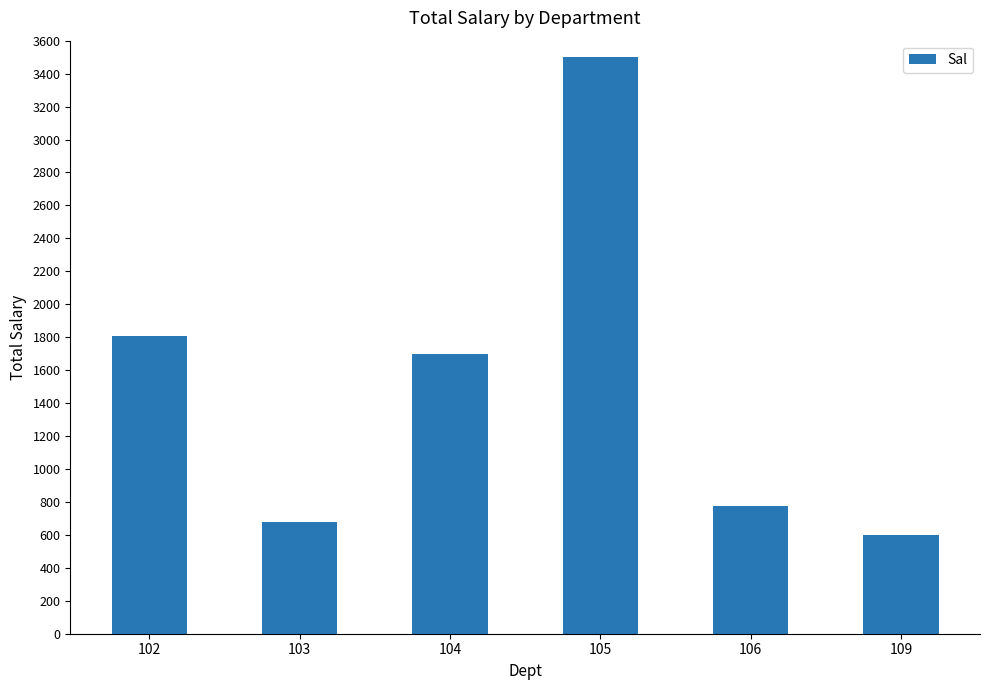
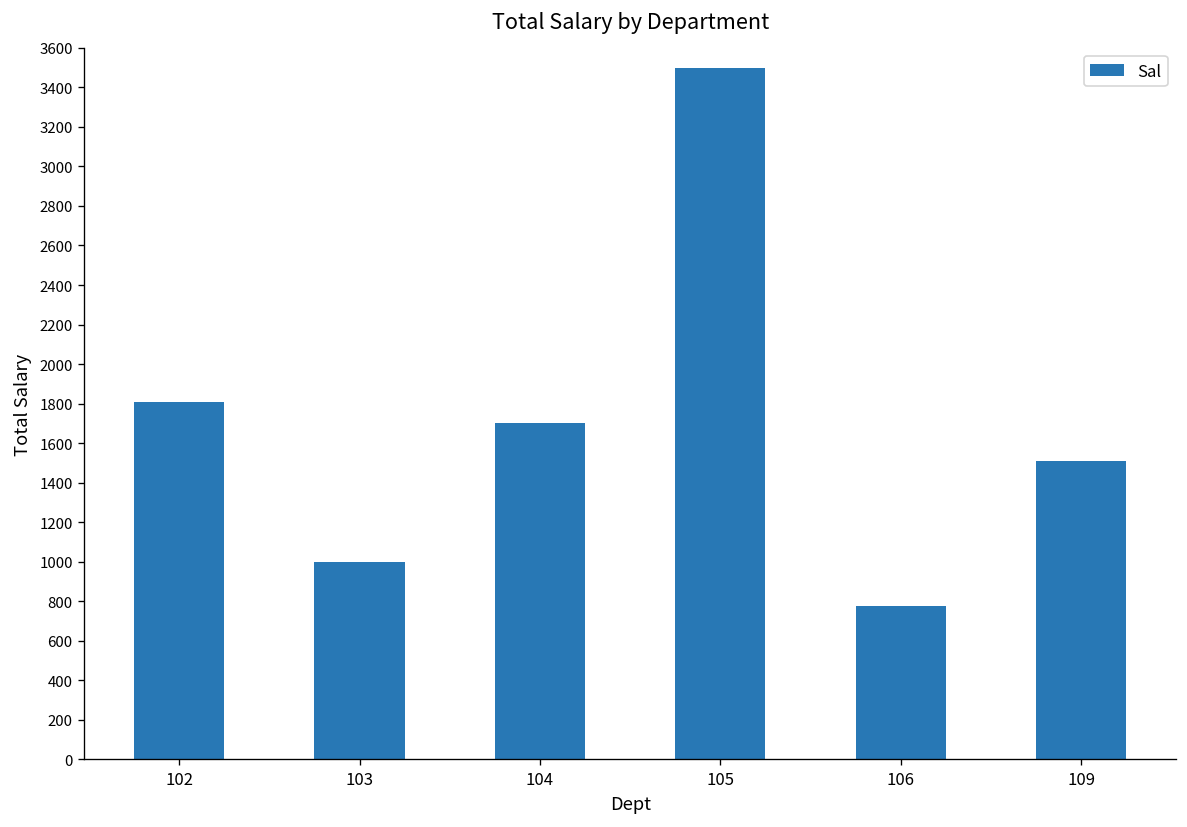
103: 680 -> 1000
109: 600 -> 1510
